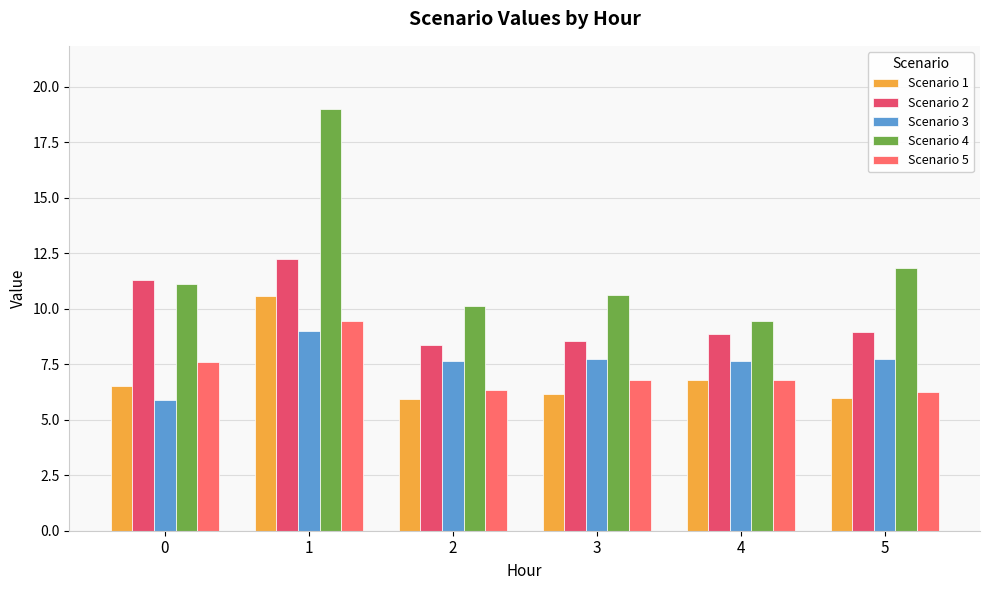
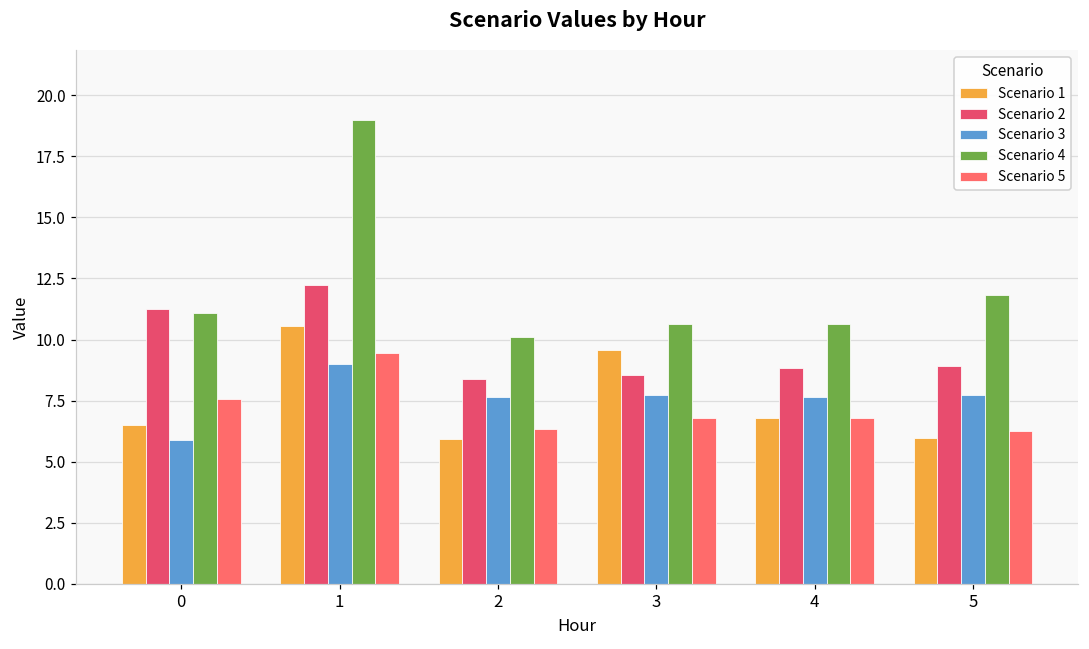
Scenario 1, 3: 6.2 -> 9.6
Scenario 4, 4: 9.5 -> 10.6
